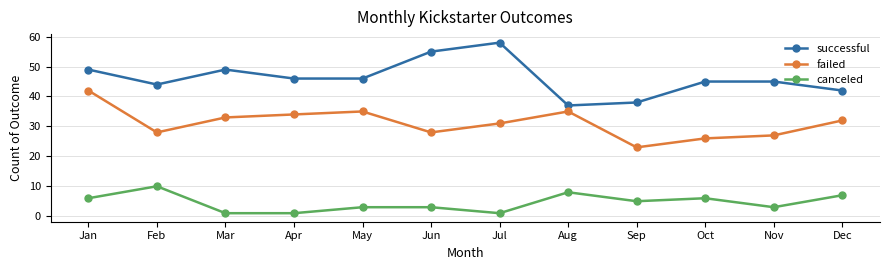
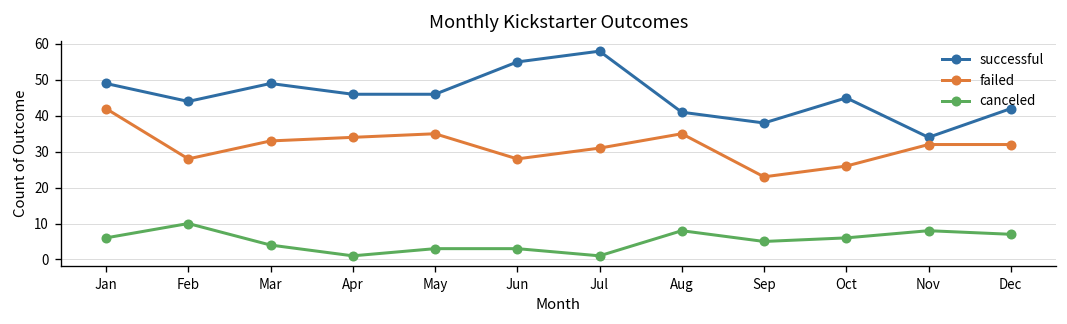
canceled, Mar: 1 -> 4
successful, Aug: 37 -> 41
successful, Nov: 45 -> 34
failed, Nov: 27 -> 32
canceled, Nov: 3 -> 8
